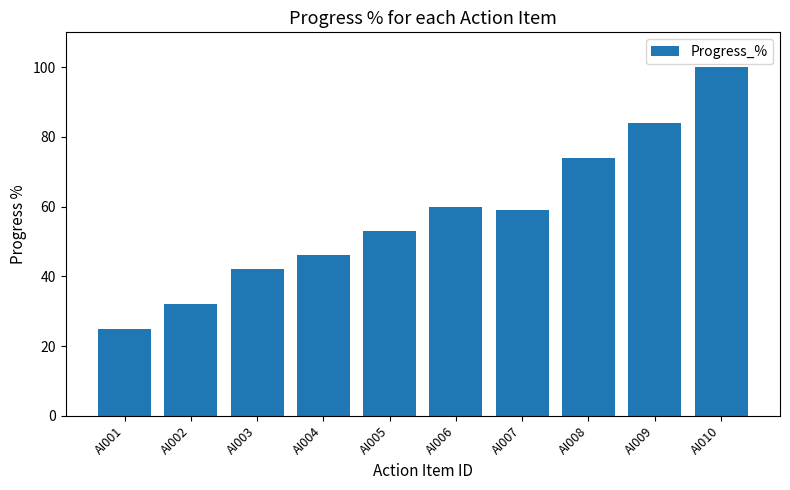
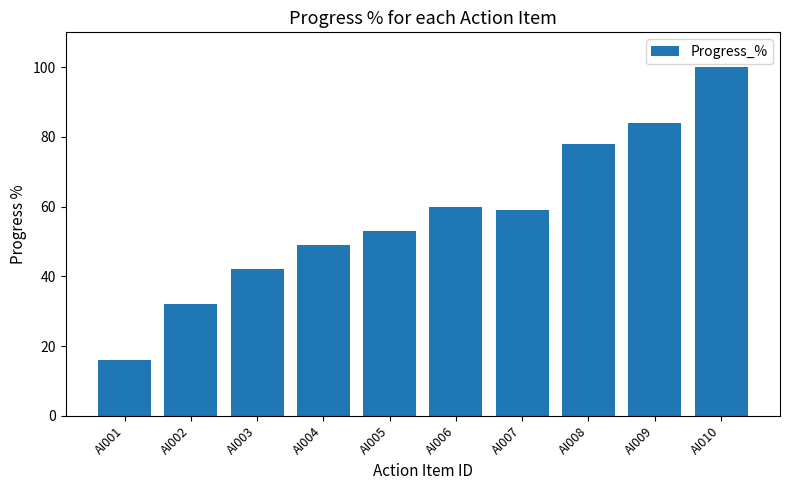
AI001: 25 -> 16
AI004: 46 -> 49
AI008: 74 -> 78
